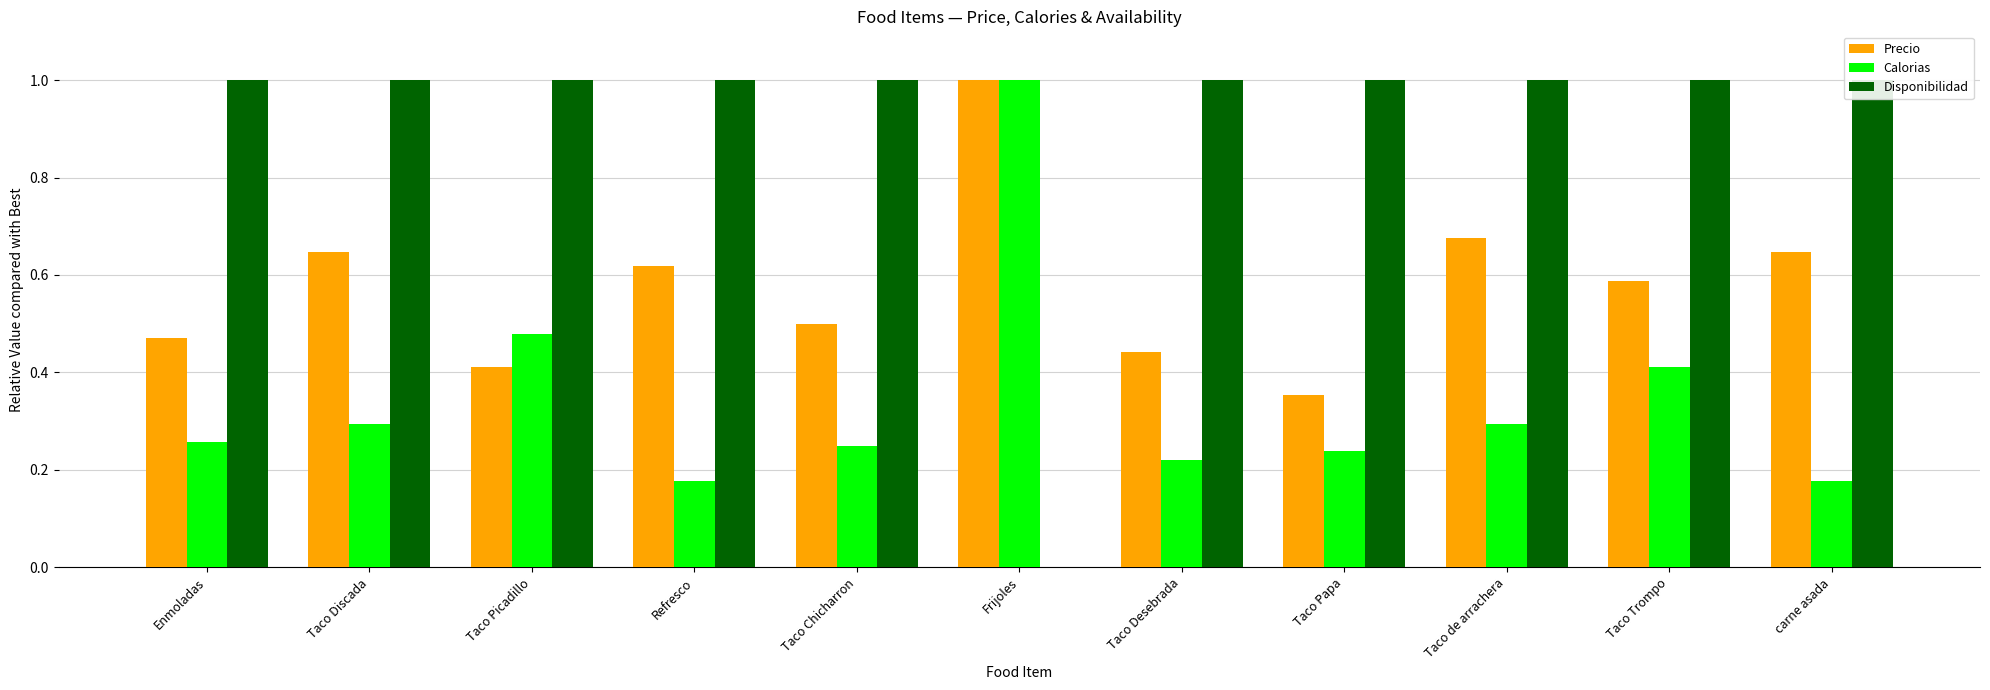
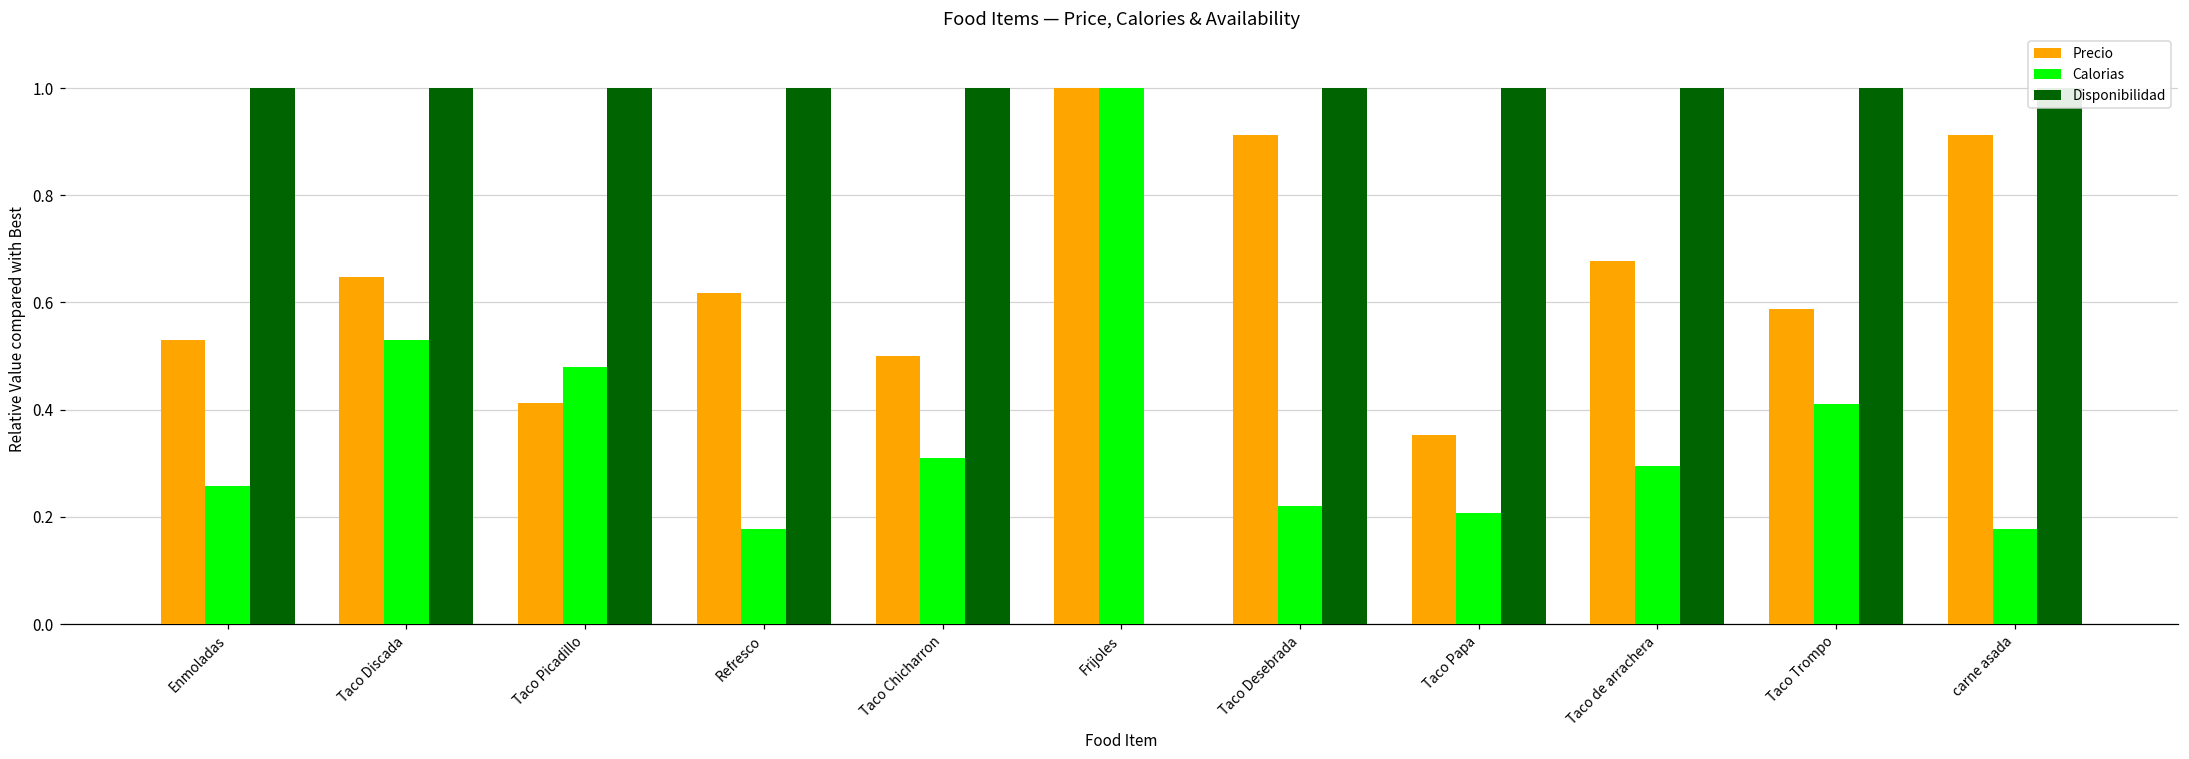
Precio, Enmoladas: 0.47 -> 0.53
Calorias, Taco Discada: 0.29 -> 0.53
Calorias, Taco Chicharron: 0.25 -> 0.31
Precio, Taco Desebrada: 0.44 -> 0.91
Calorias, Taco Papa: 0.24 -> 0.21
Precio, carne asada: 0.65 -> 0.91
